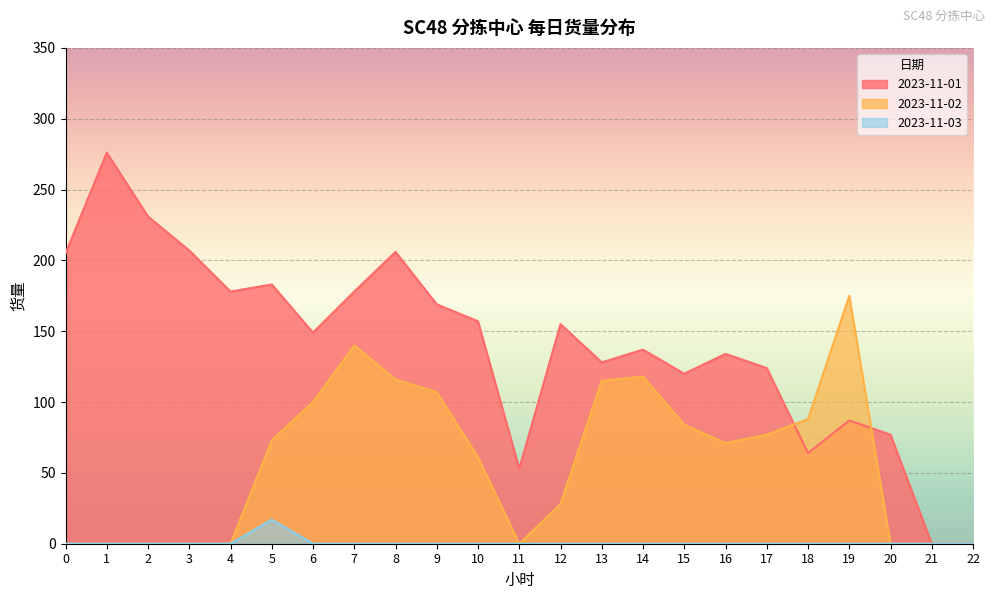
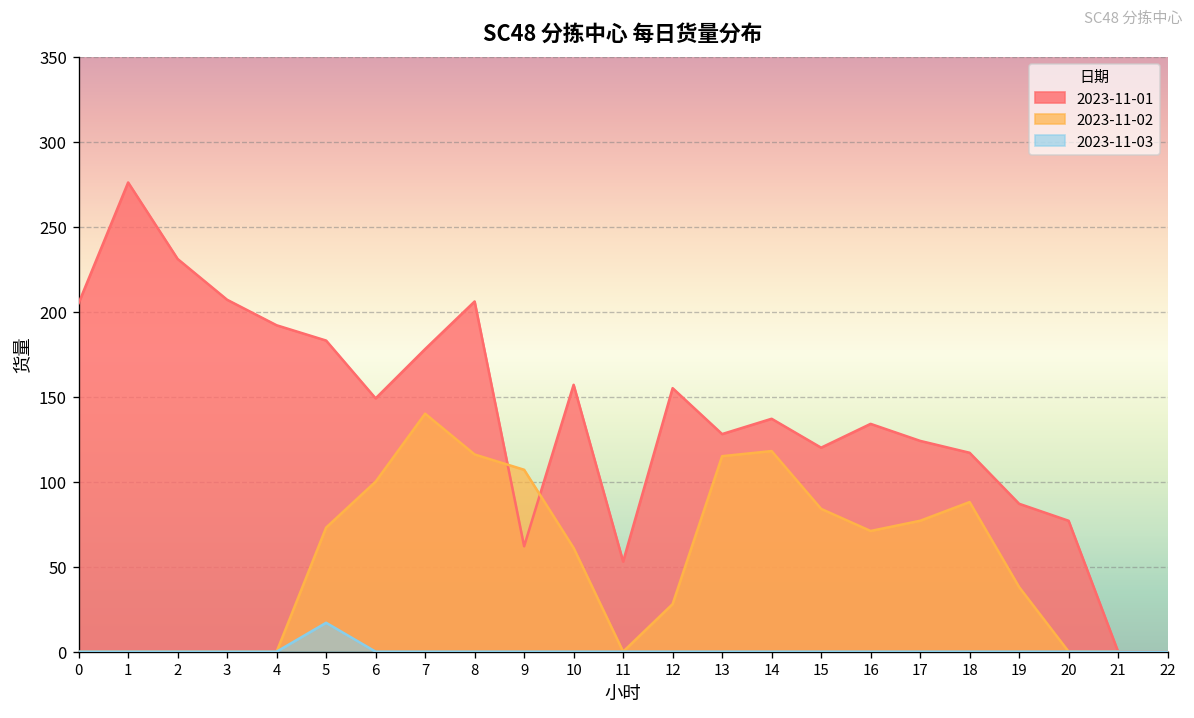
2023-11-01, 4: 178 -> 192
2023-11-01, 9: 169 -> 62
2023-11-01, 18: 64 -> 117
2023-11-02, 19: 175 -> 38
